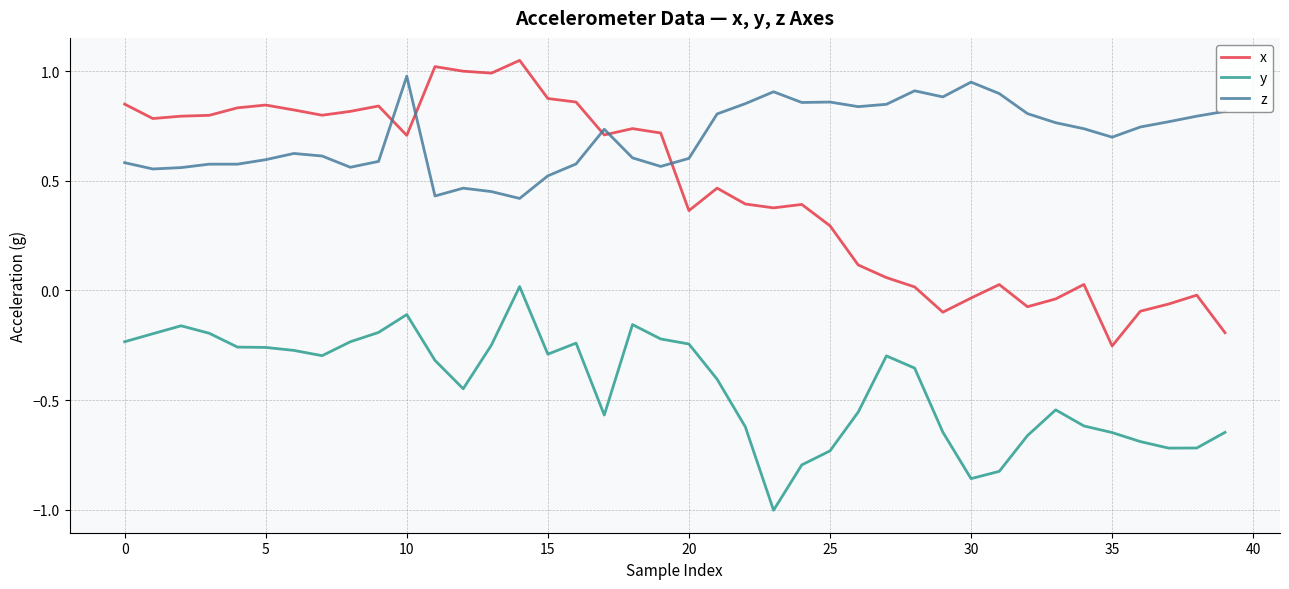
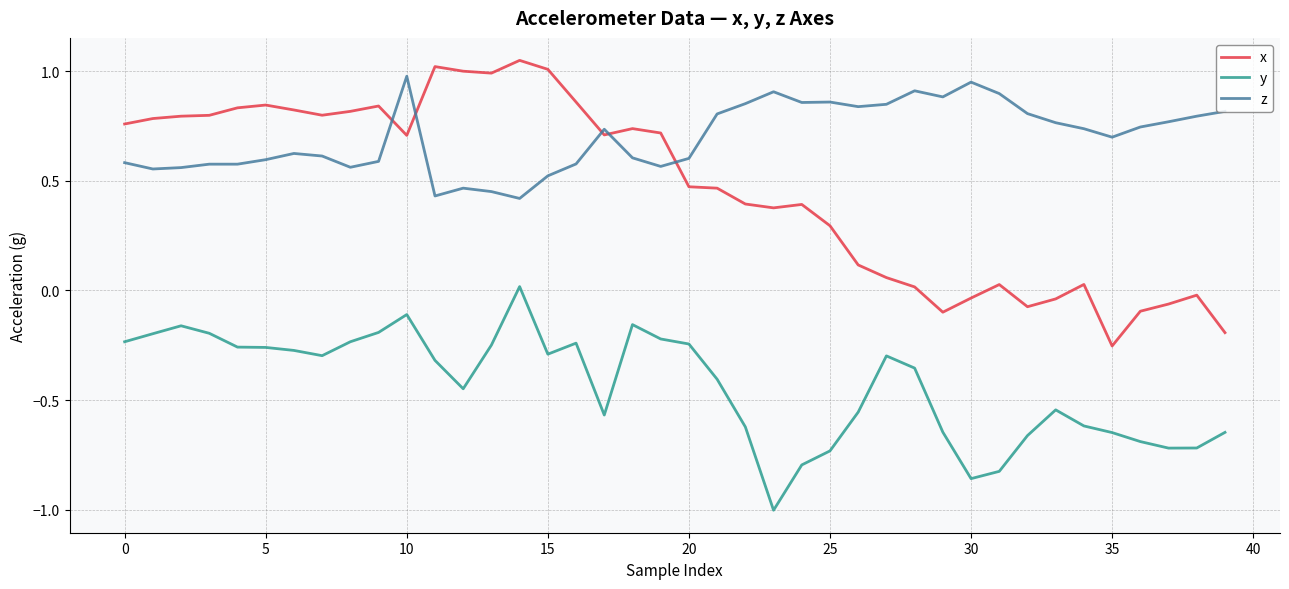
x, 0: 0.85 -> 0.76
x, 15: 0.88 -> 1.01
x, 20: 0.36 -> 0.47
